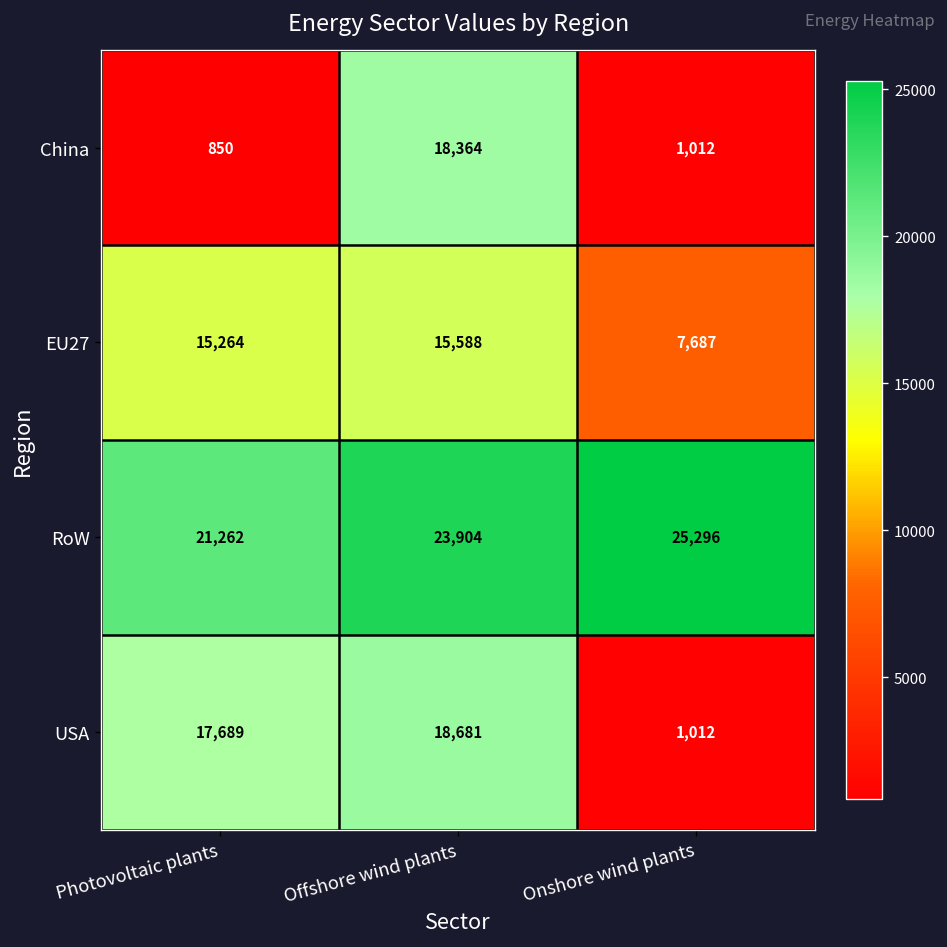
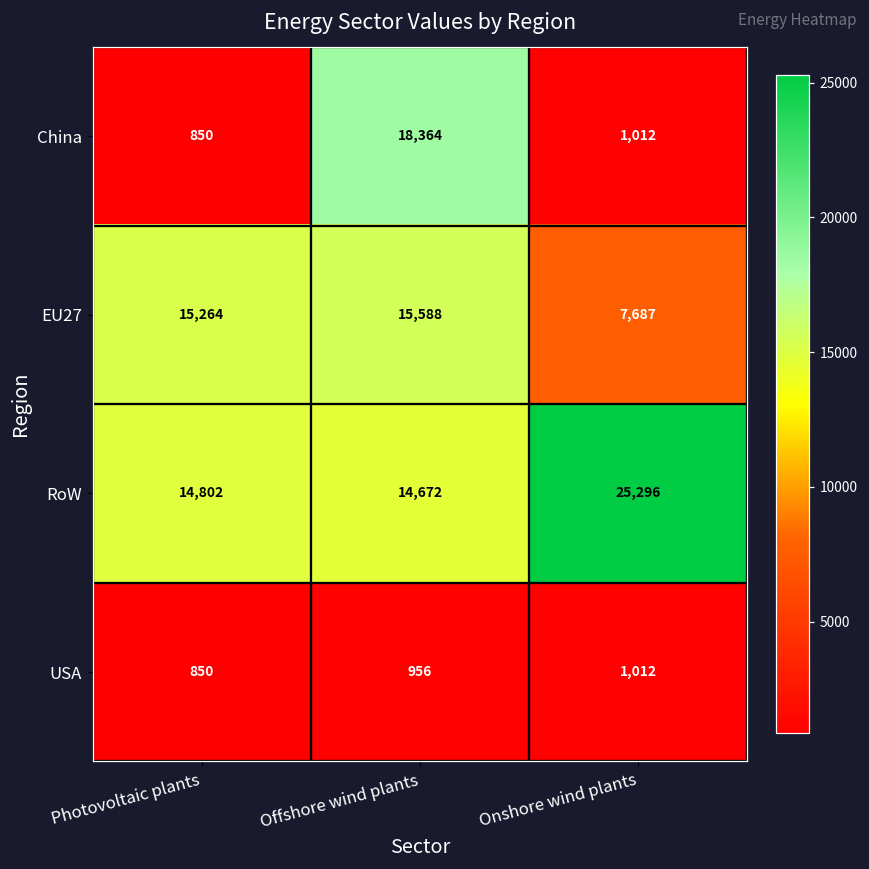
RoW, Photovoltaic plants: 21,262 -> 14,802
RoW, Offshore wind plants: 23,904 -> 14,672
USA, Photovoltaic plants: 17,689 -> 850
USA, Offshore wind plants: 18,681 -> 956
